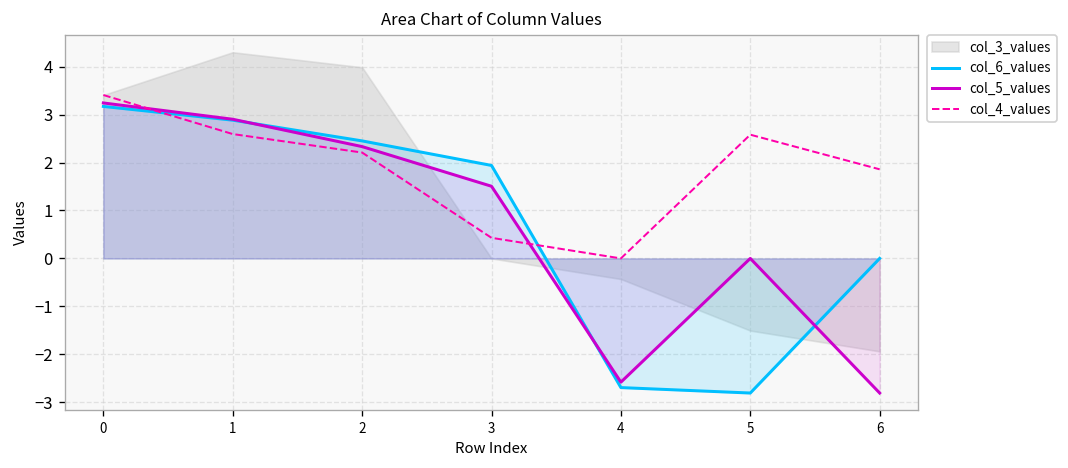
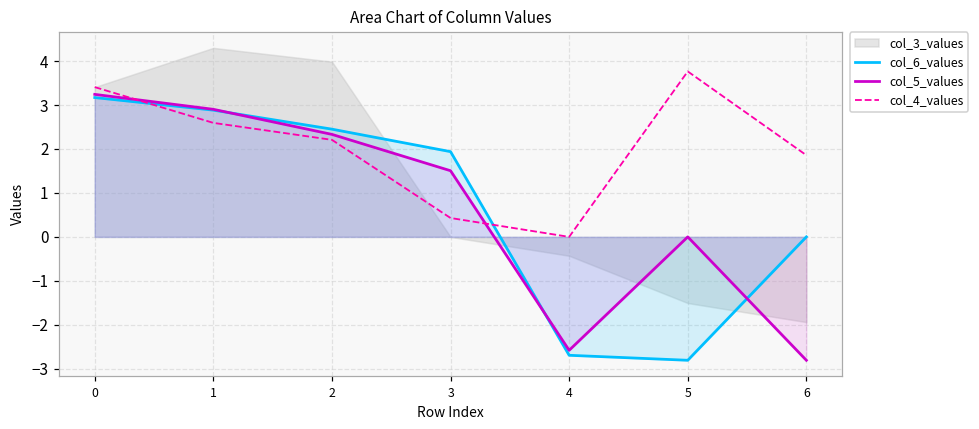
col_4_values, 5: 2.6 -> 3.8
